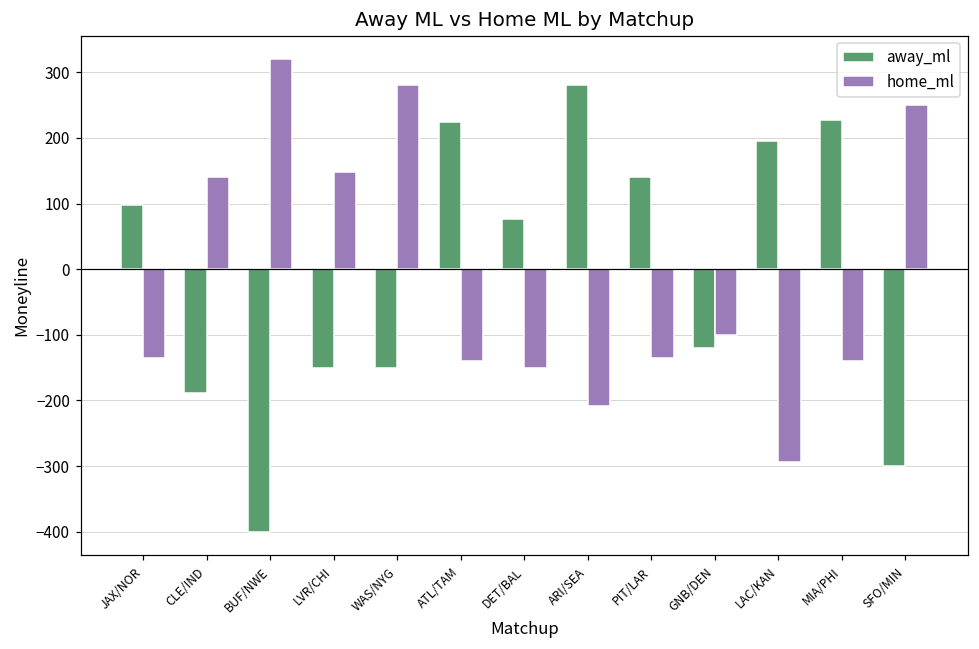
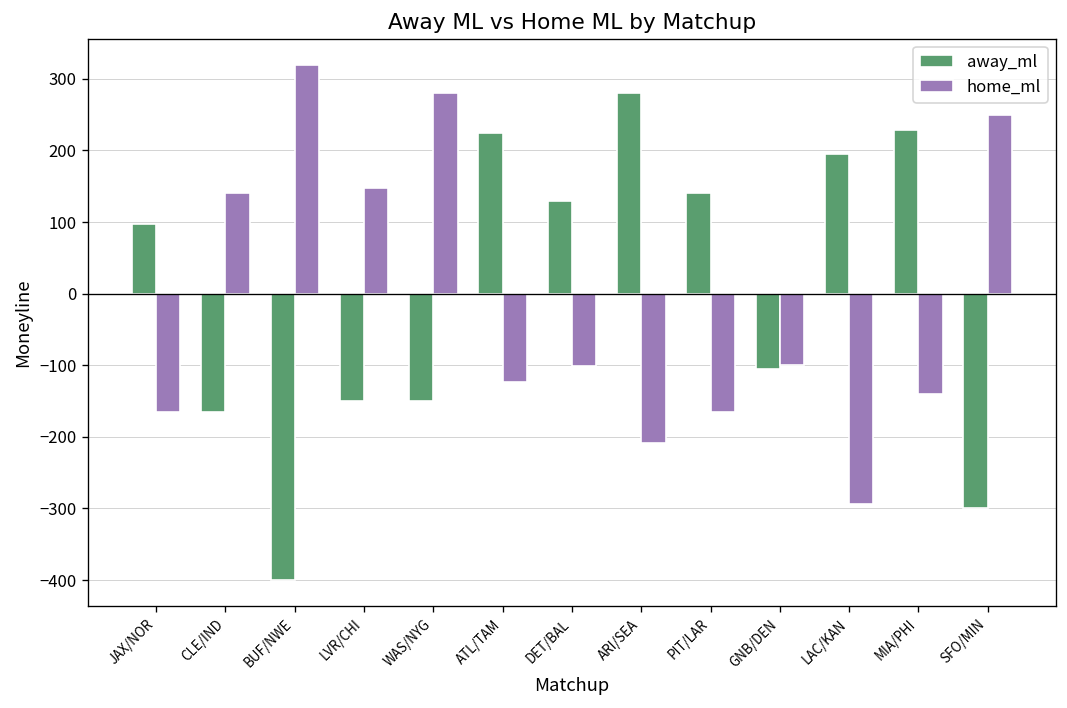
home_ml, JAX/NOR: -140 -> -170
away_ml, CLE/IND: -190 -> -170
home_ml, ATL/TAM: -140 -> -120
away_ml, DET/BAL: 80 -> 130
home_ml, DET/BAL: -150 -> -100
home_ml, PIT/LAR: -140 -> -170
away_ml, GNB/DEN: -120 -> -110
